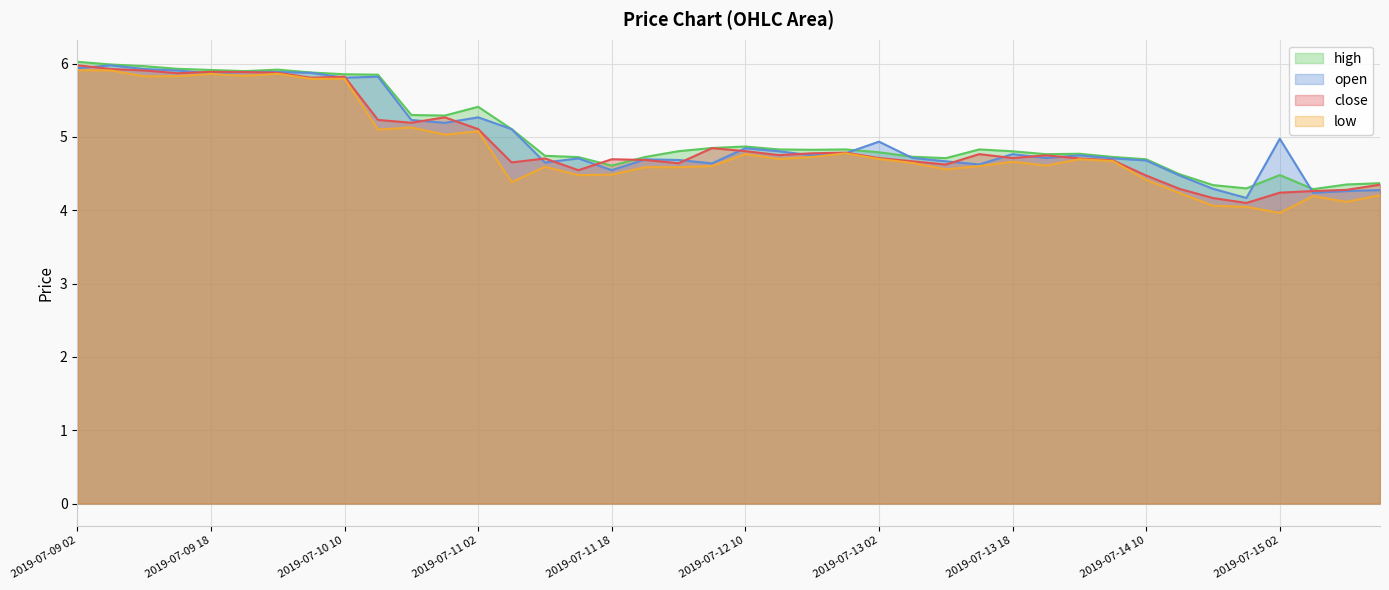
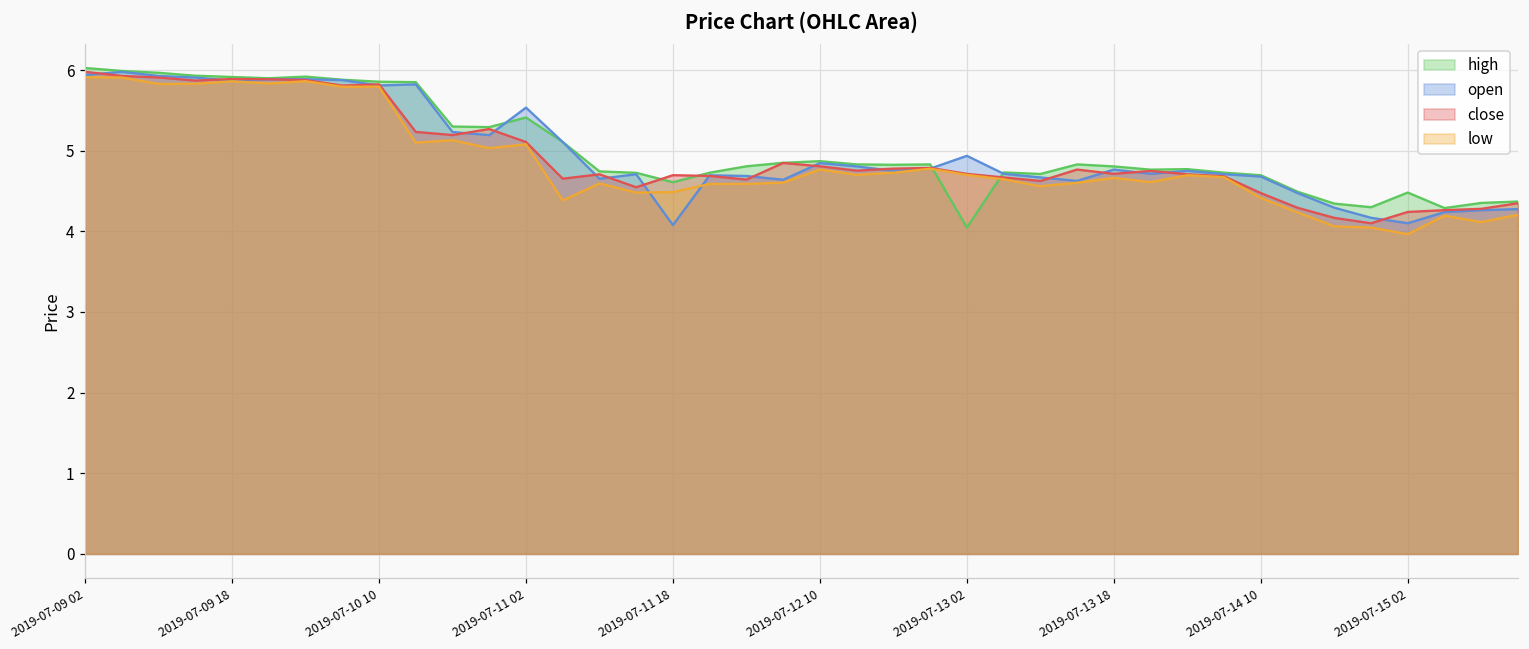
open, 2019-07-11 02: 5.3 -> 5.5
open, 2019-07-11 18: 4.5 -> 4.1
high, 2019-07-13 02: 4.8 -> 4.0
open, 2019-07-15 02: 5.0 -> 4.1
